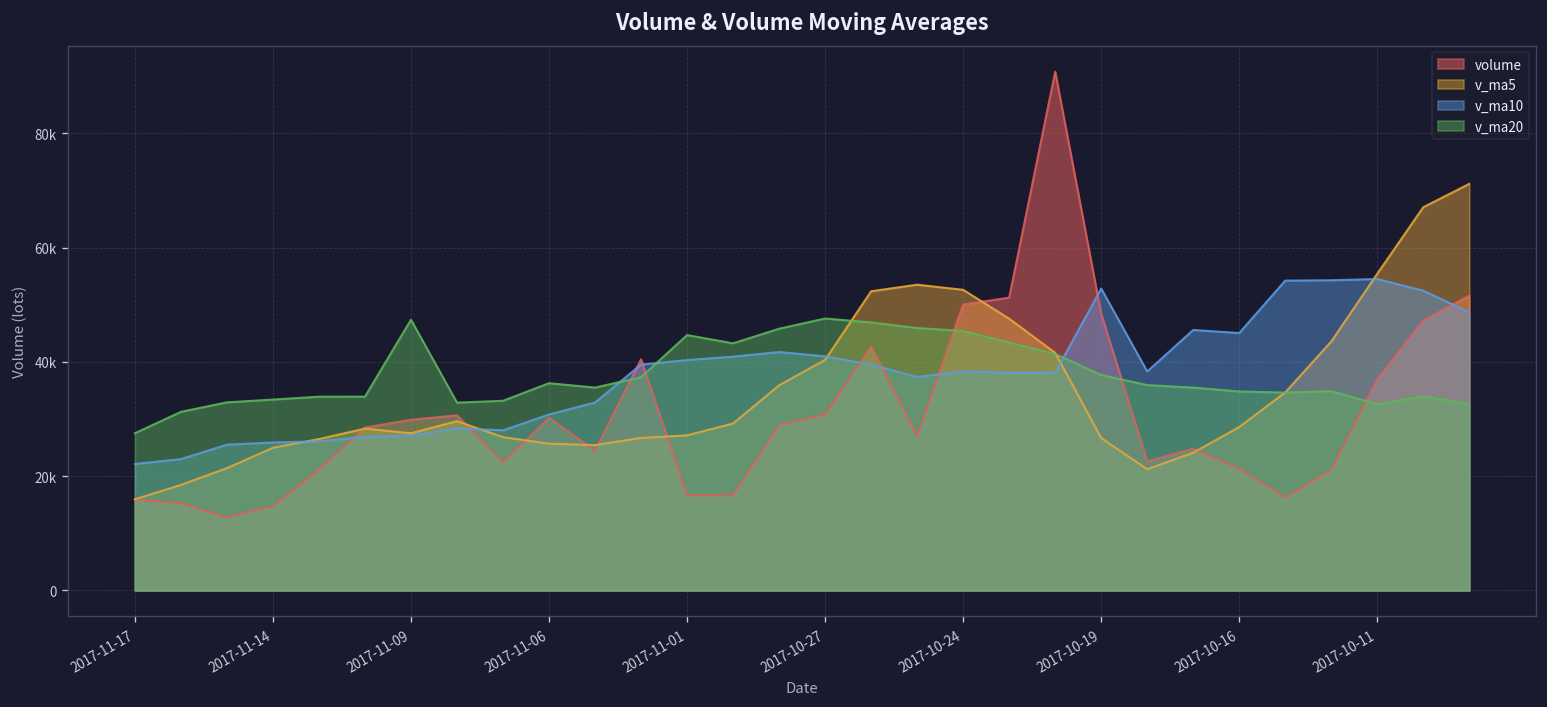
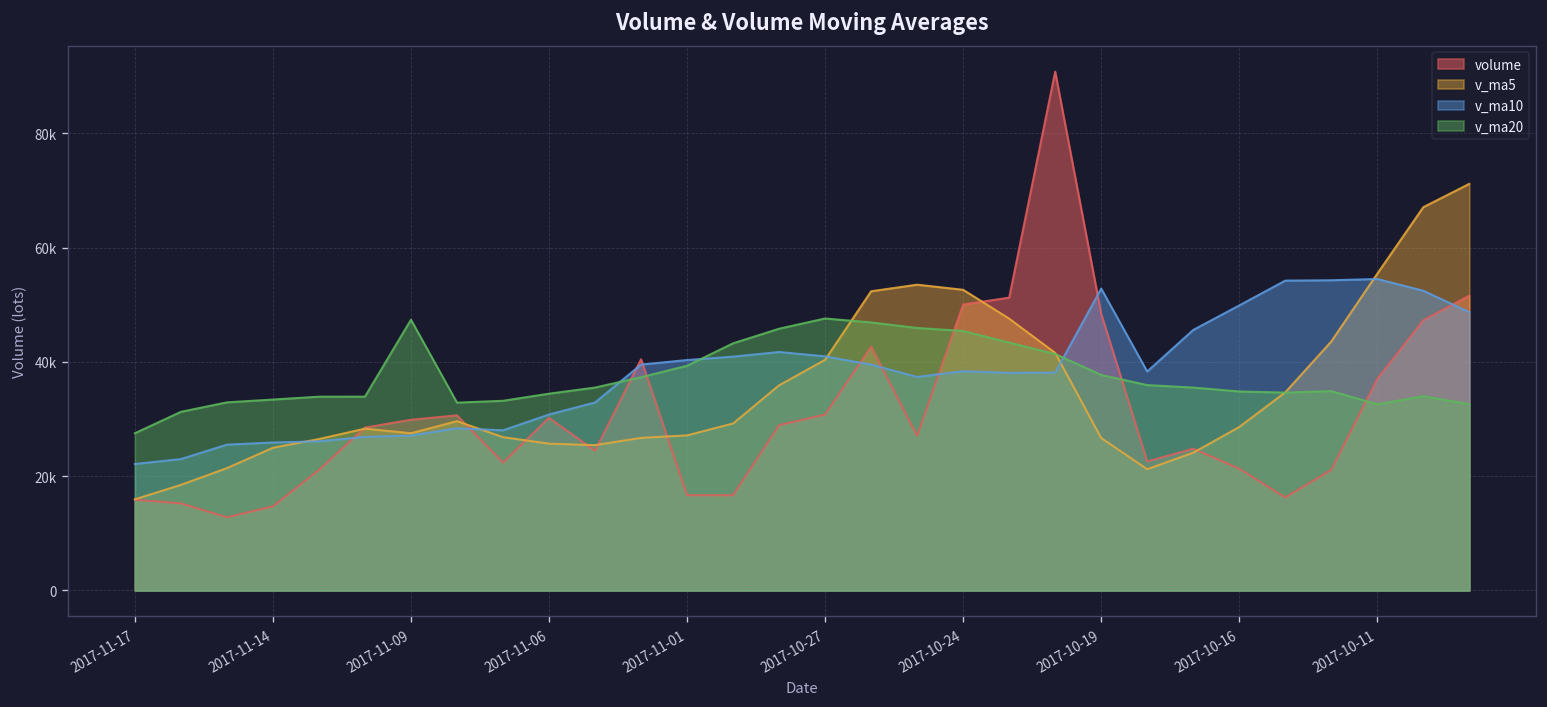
v_ma20, 2017-11-06: 36000 -> 34000
v_ma20, 2017-11-01: 45000 -> 39000
v_ma10, 2017-10-16: 45000 -> 50000
